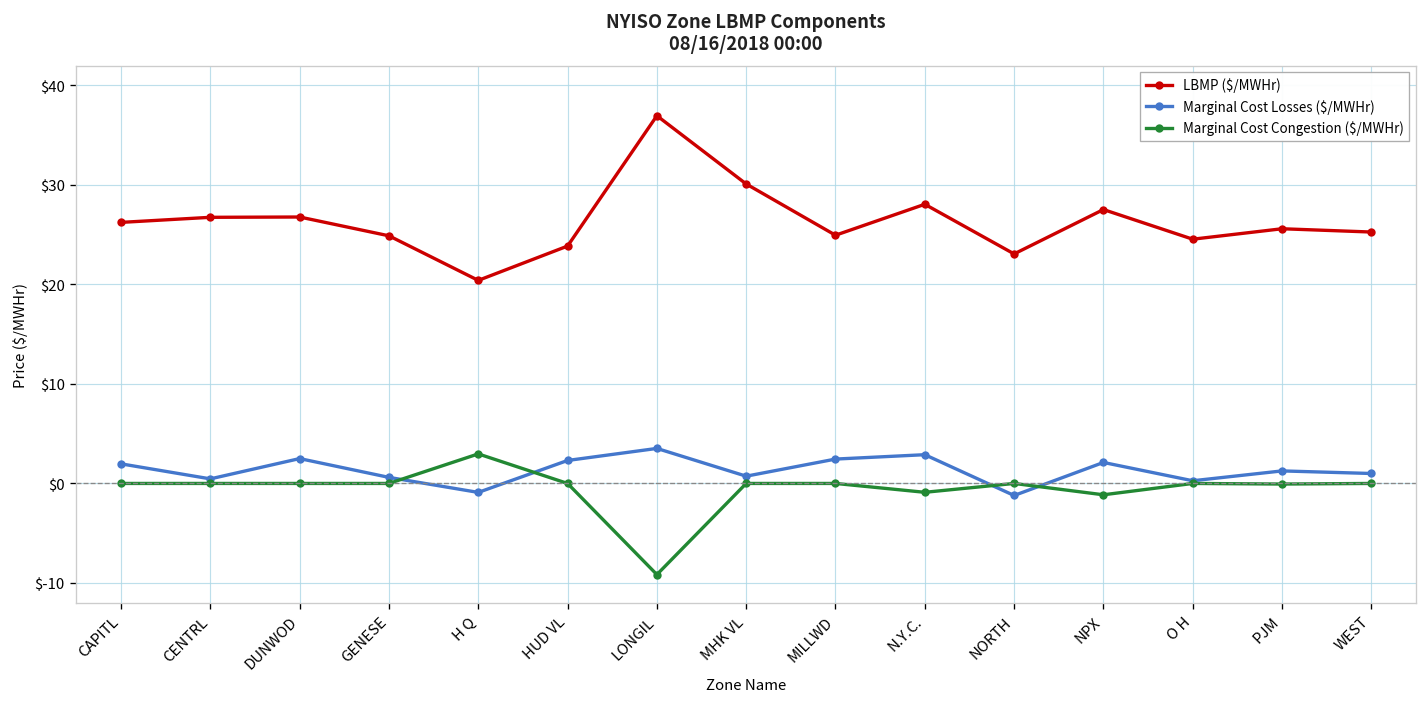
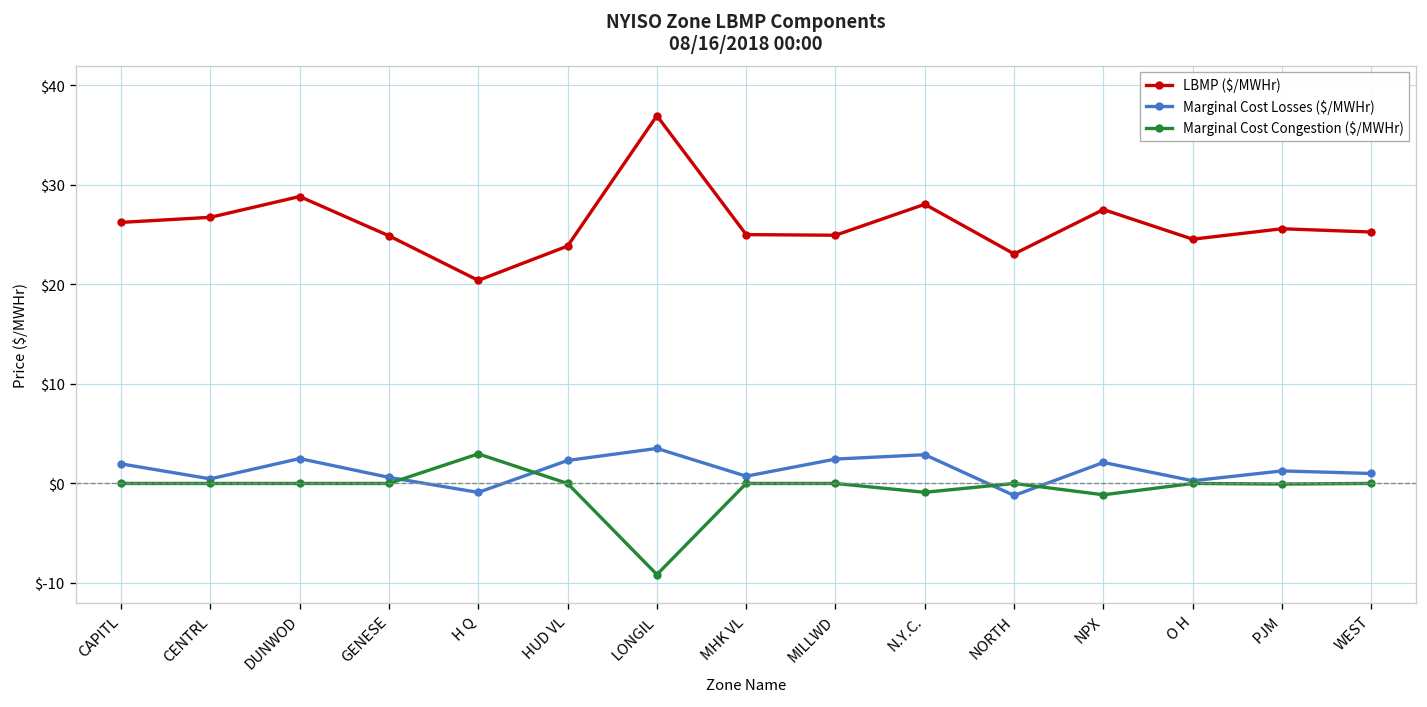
LBMP ($/MWHr), DUNWOD: $27 -> $29
LBMP ($/MWHr), MHK VL: $30 -> $25
